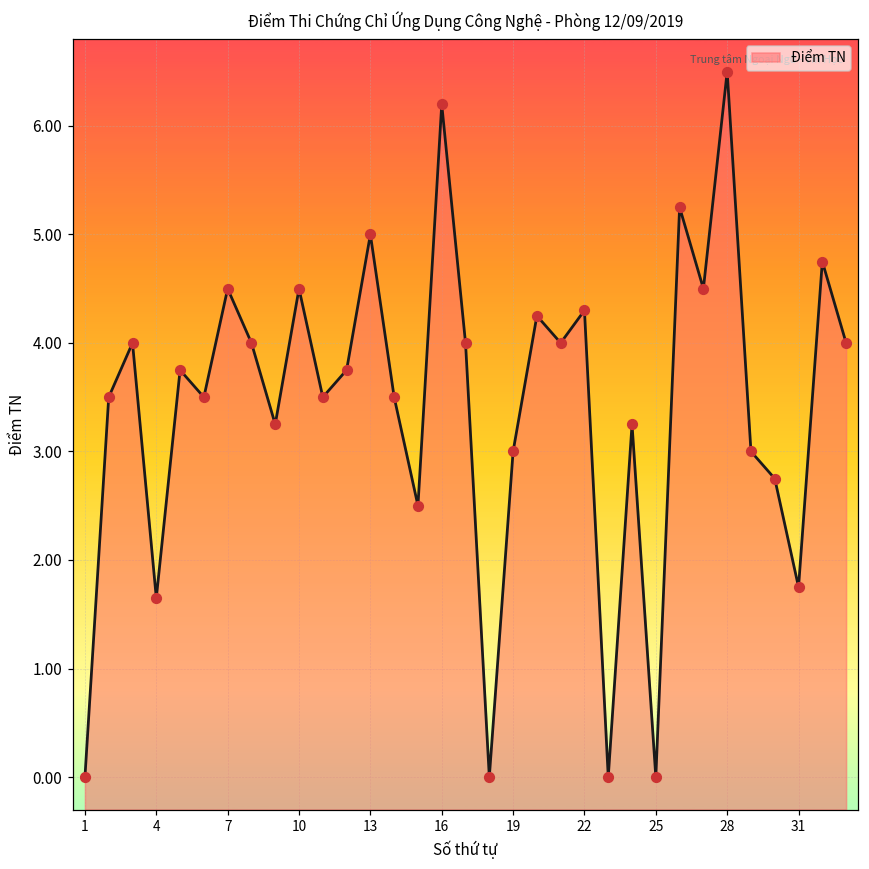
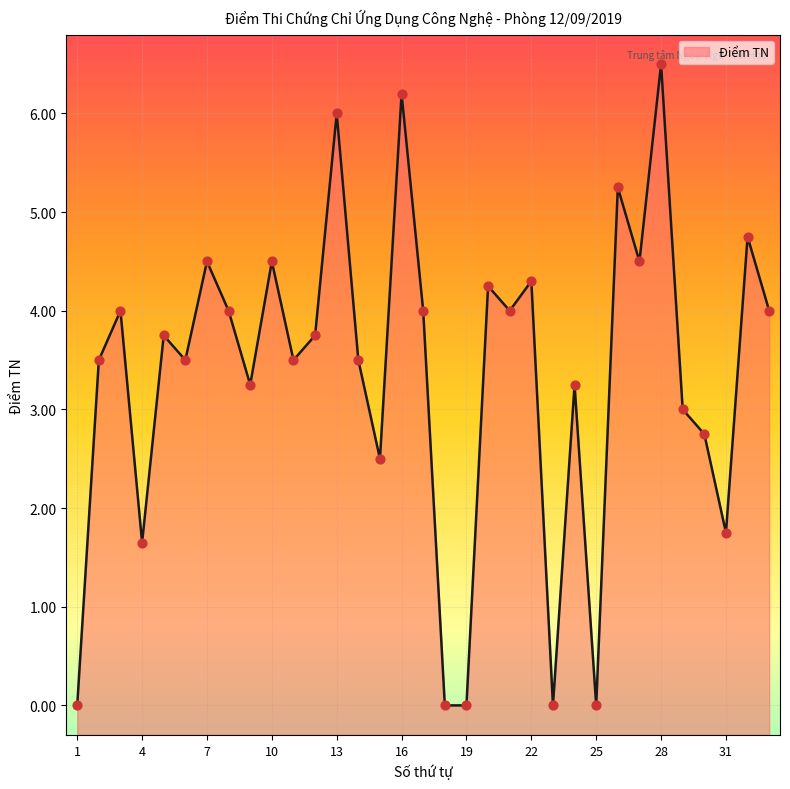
13: 5 -> 6
19: 3 -> 0
